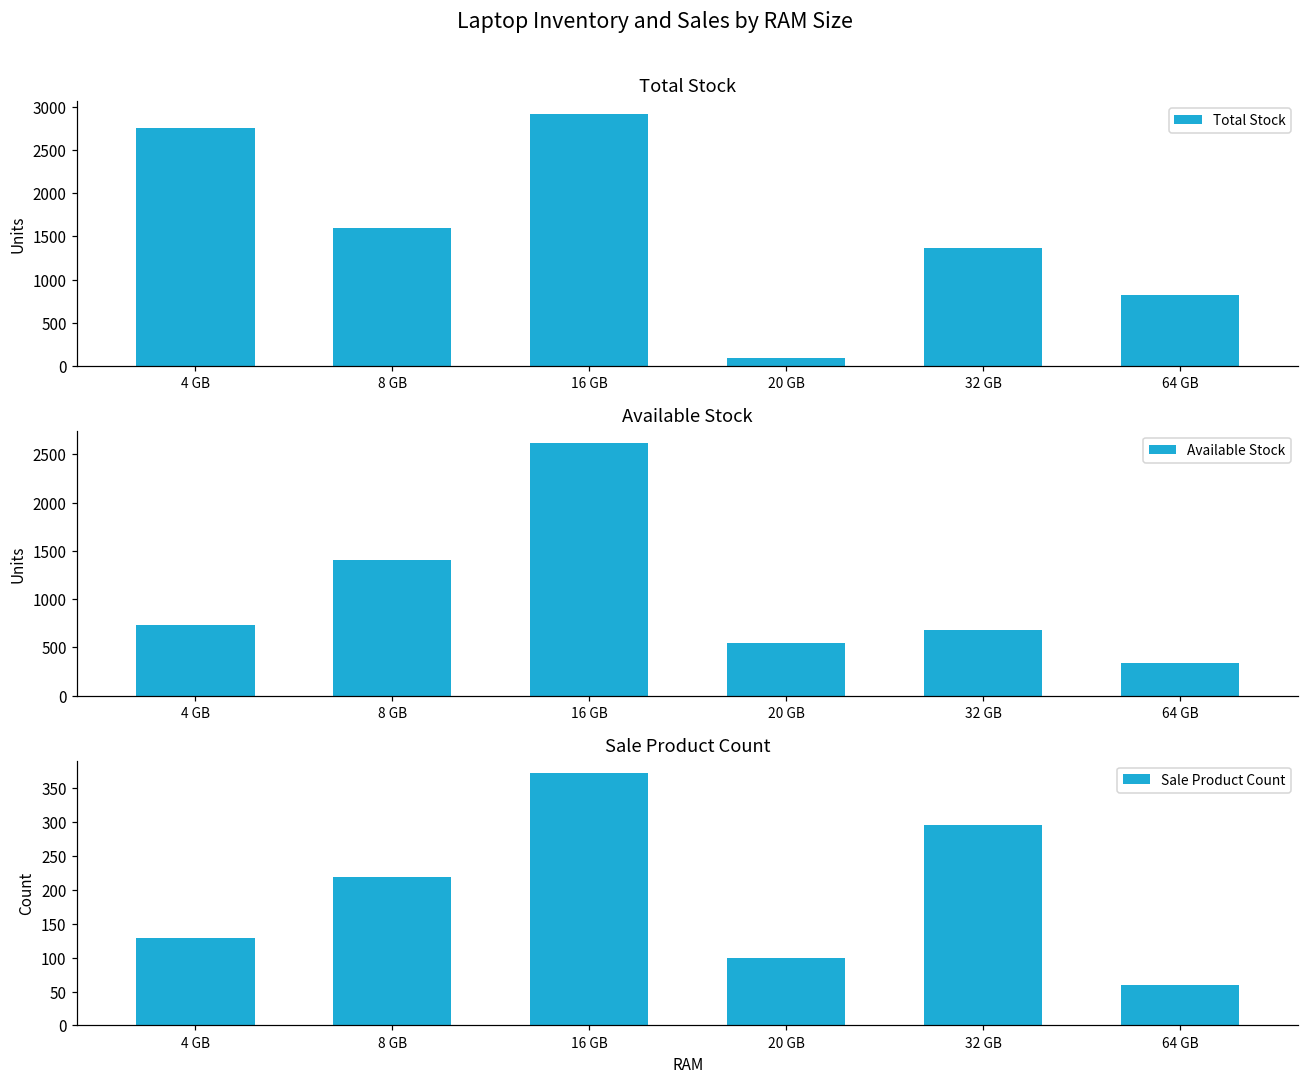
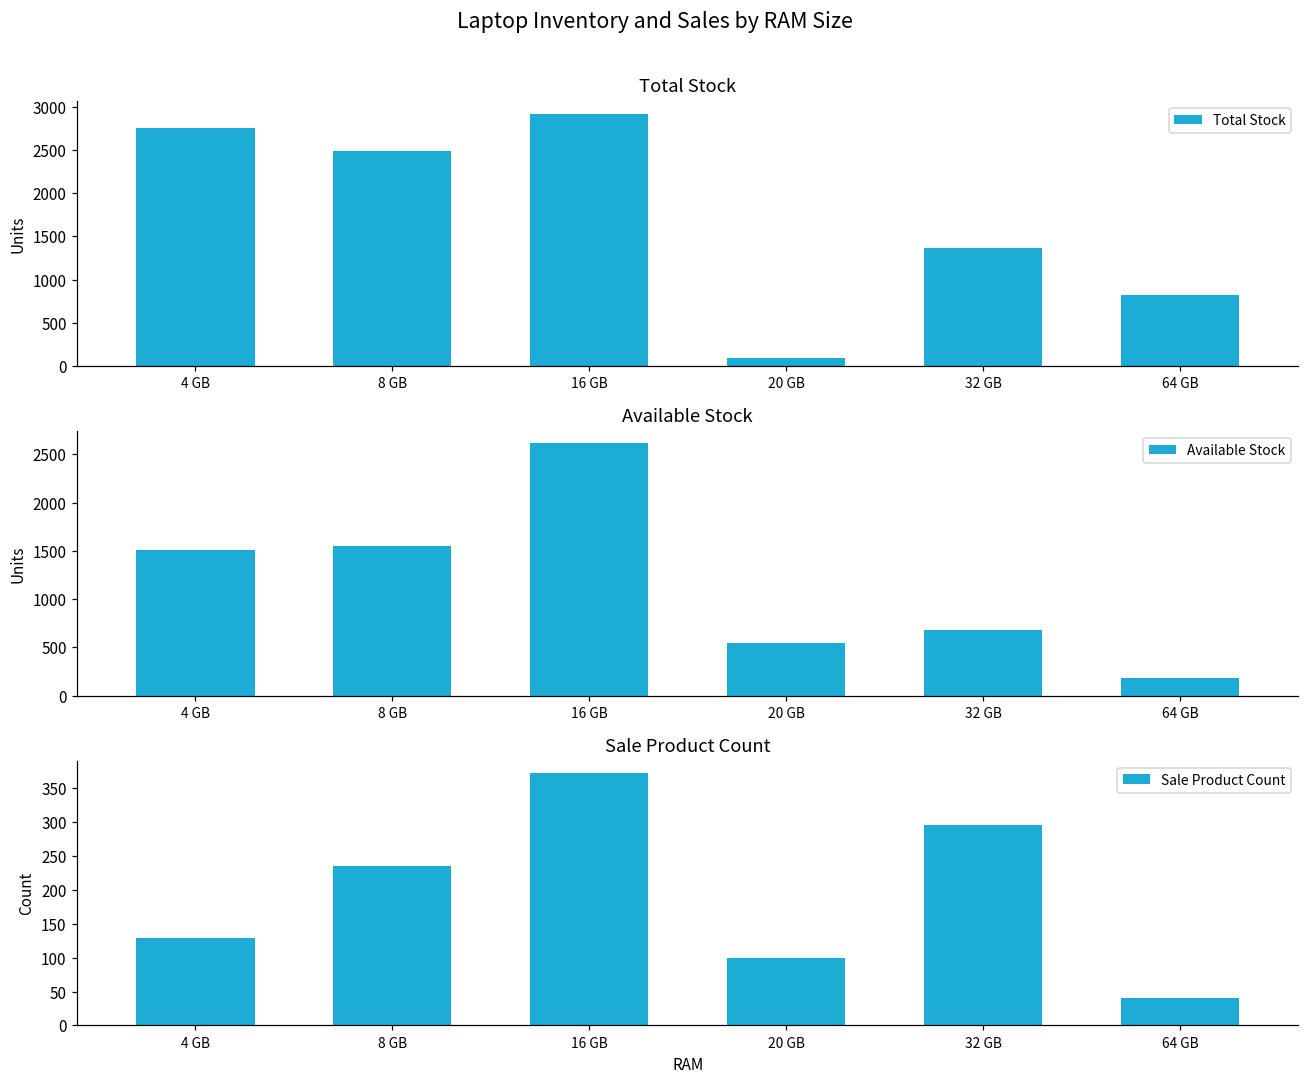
Total Stock, 8 GB: 1600 -> 2500
Available Stock, 4 GB: 700 -> 1500
Available Stock, 8 GB: 1400 -> 1600
Available Stock, 64 GB: 300 -> 200
Sale Product Count, 8 GB: 220 -> 240
Sale Product Count, 64 GB: 60 -> 40
